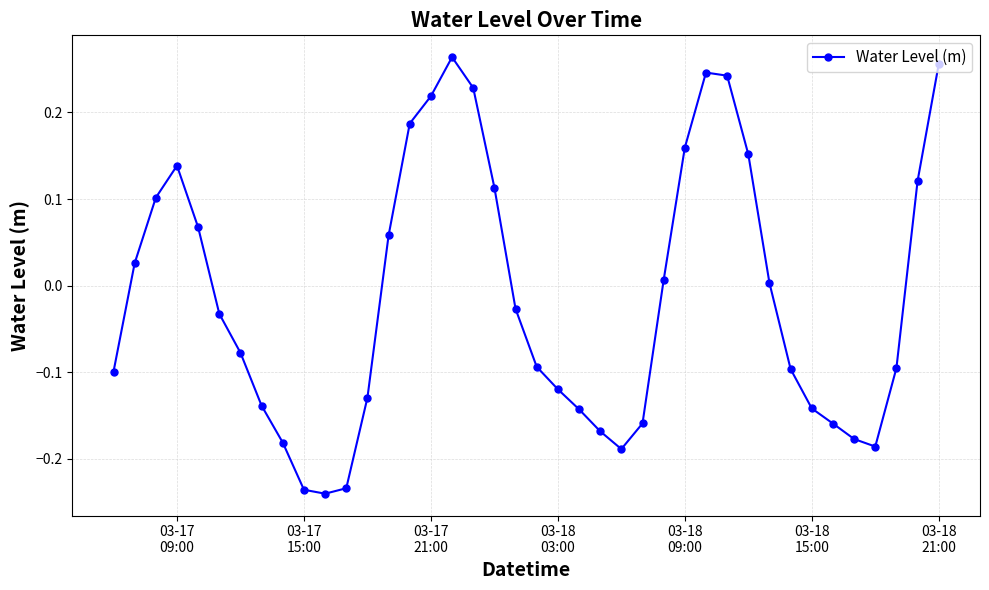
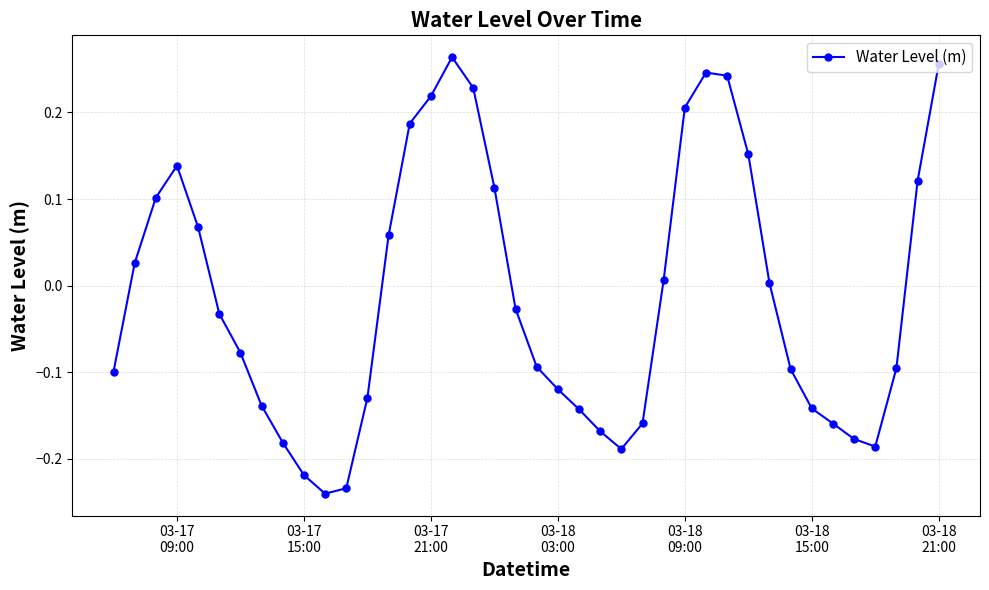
03-17 15:00: -0.24 -> -0.22
03-18 09:00: 0.16 -> 0.21
